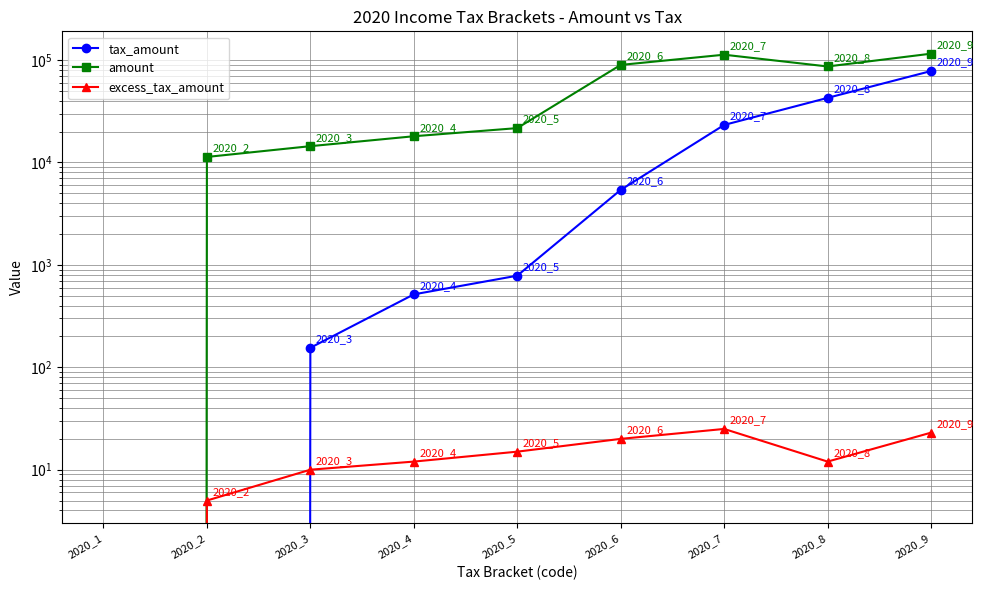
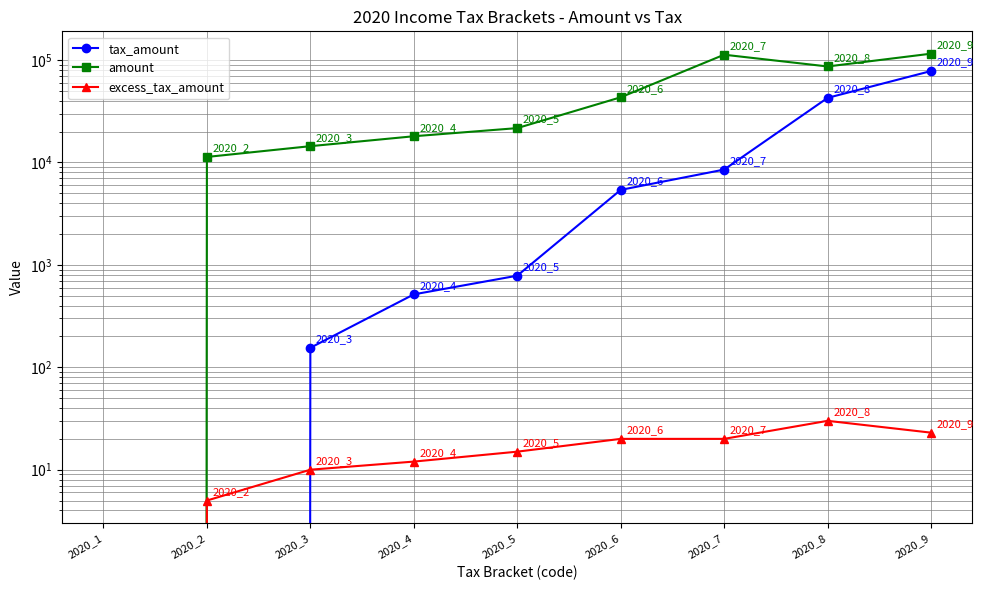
amount, 2020_6: 90000 -> 43000
tax_amount, 2020_7: 23000 -> 9000
excess_tax_amount, 2020_7: 25 -> 20
excess_tax_amount, 2020_8: 12 -> 30
